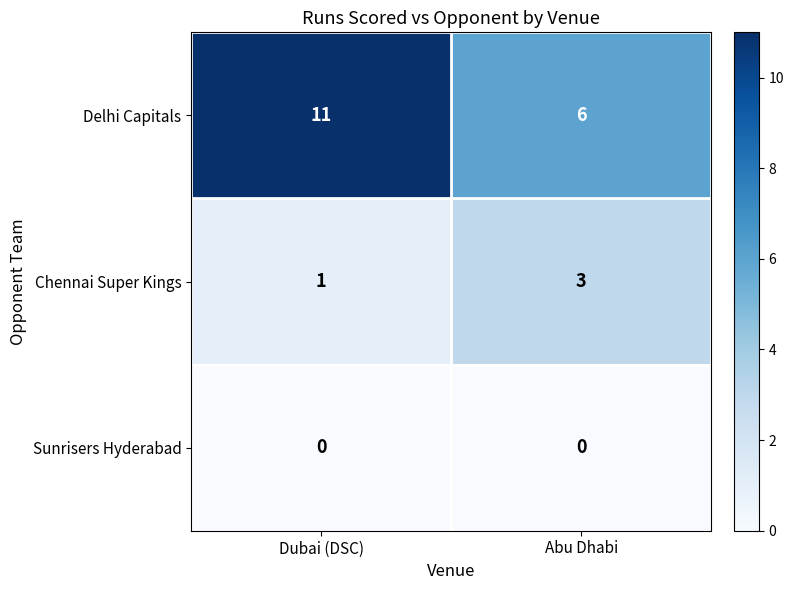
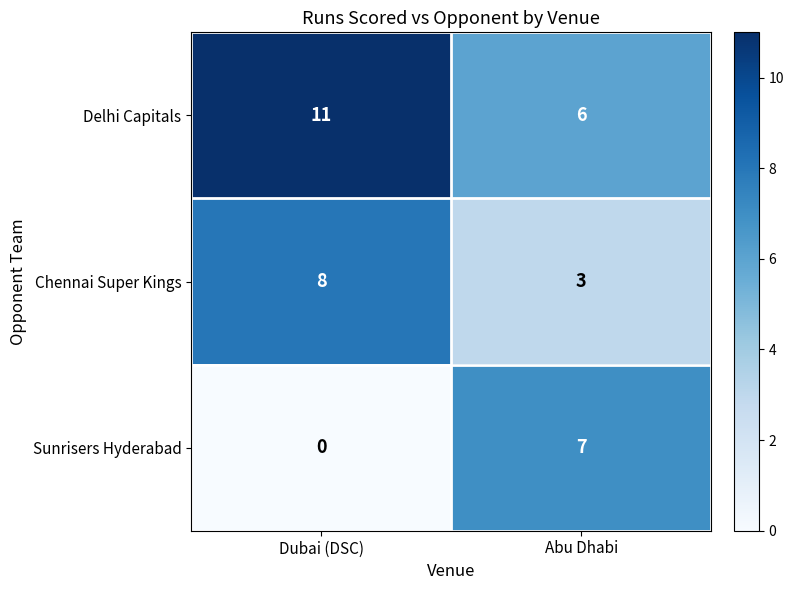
Chennai Super Kings, Dubai (DSC): 1 -> 8
Sunrisers Hyderabad, Abu Dhabi: 0 -> 7
